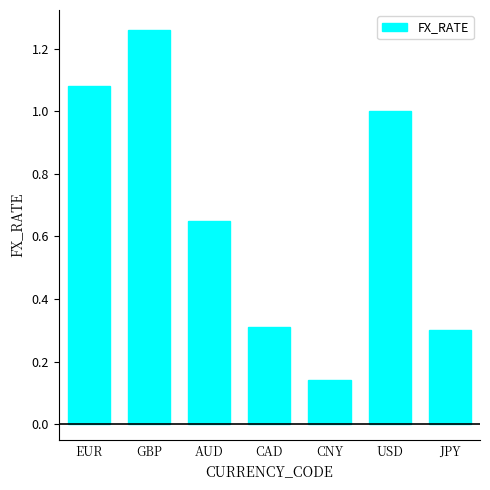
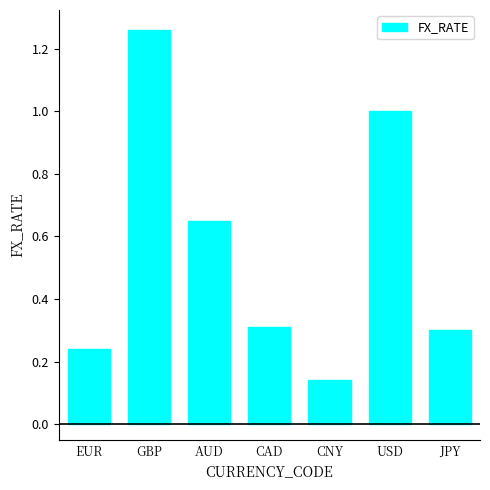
EUR: 1.08 -> 0.24
